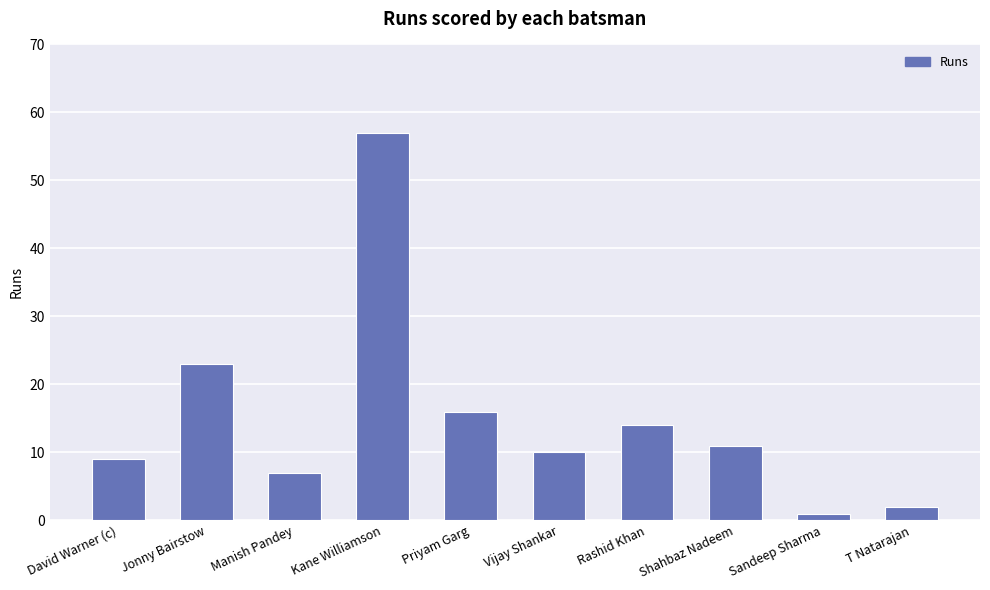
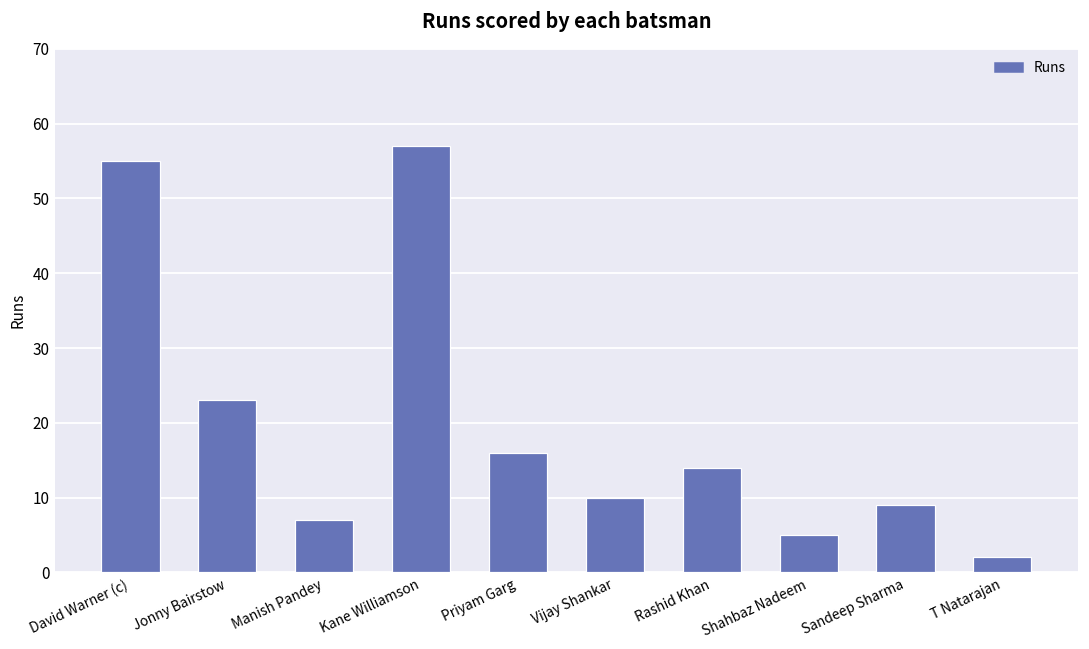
David Warner (c): 9 -> 55
Shahbaz Nadeem: 11 -> 5
Sandeep Sharma: 1 -> 9
